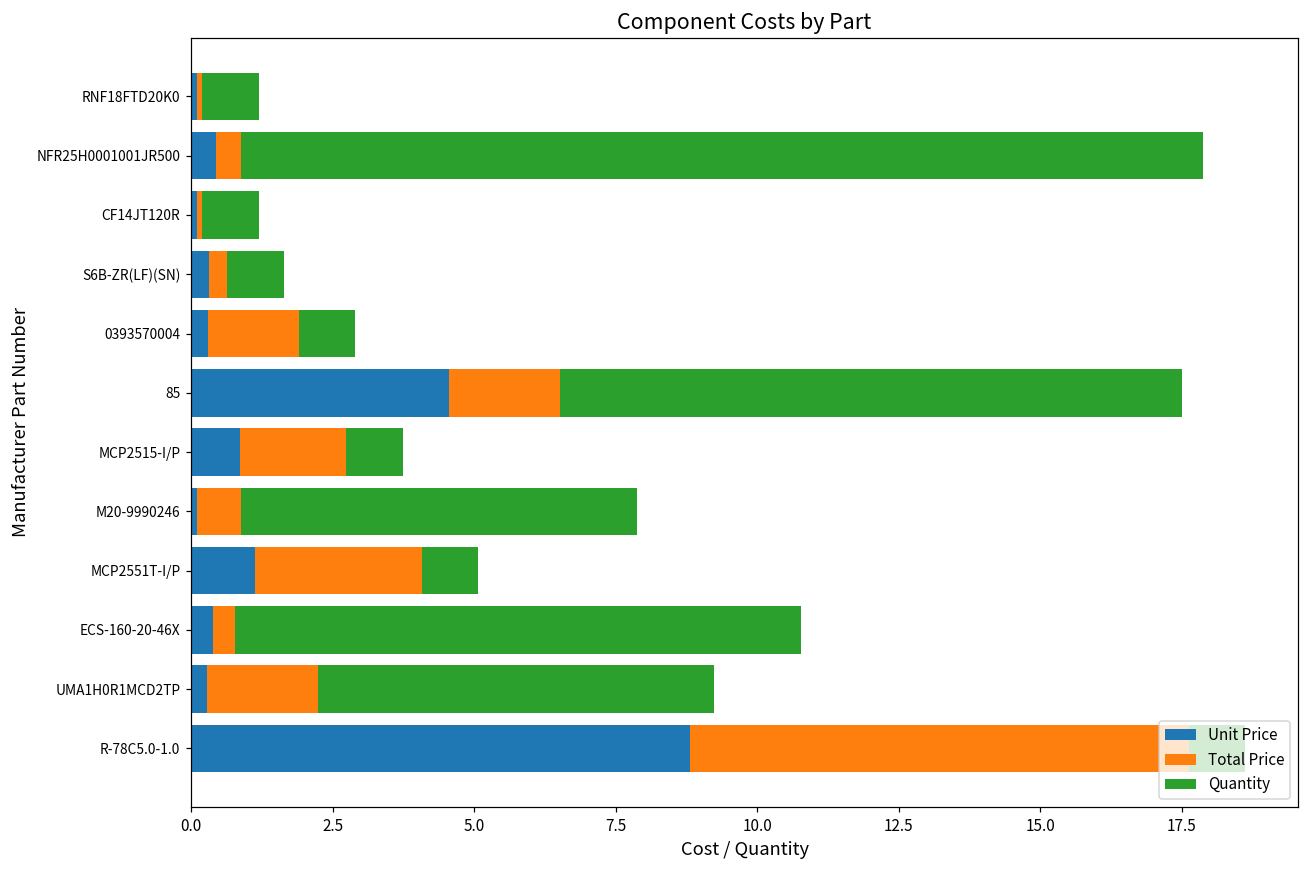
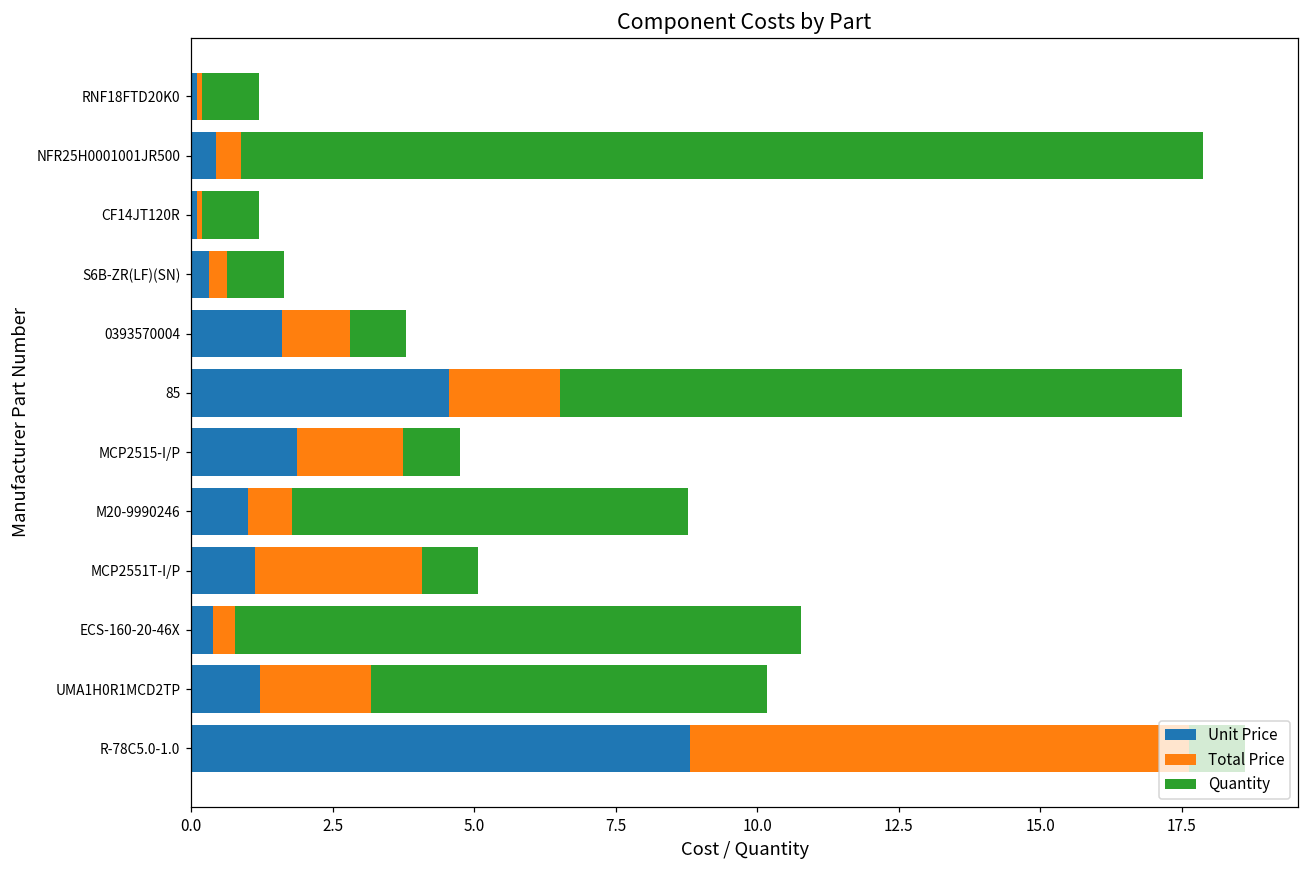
Unit Price, 0393570004: 0.3 -> 1.6
Total Price, 0393570004: 1.6 -> 1.2
Unit Price, MCP2515-I/P: 0.9 -> 1.9
Unit Price, M20-9990246: 0.1 -> 1.0
Unit Price, UMA1H0R1MCD2TP: 0.3 -> 1.2
